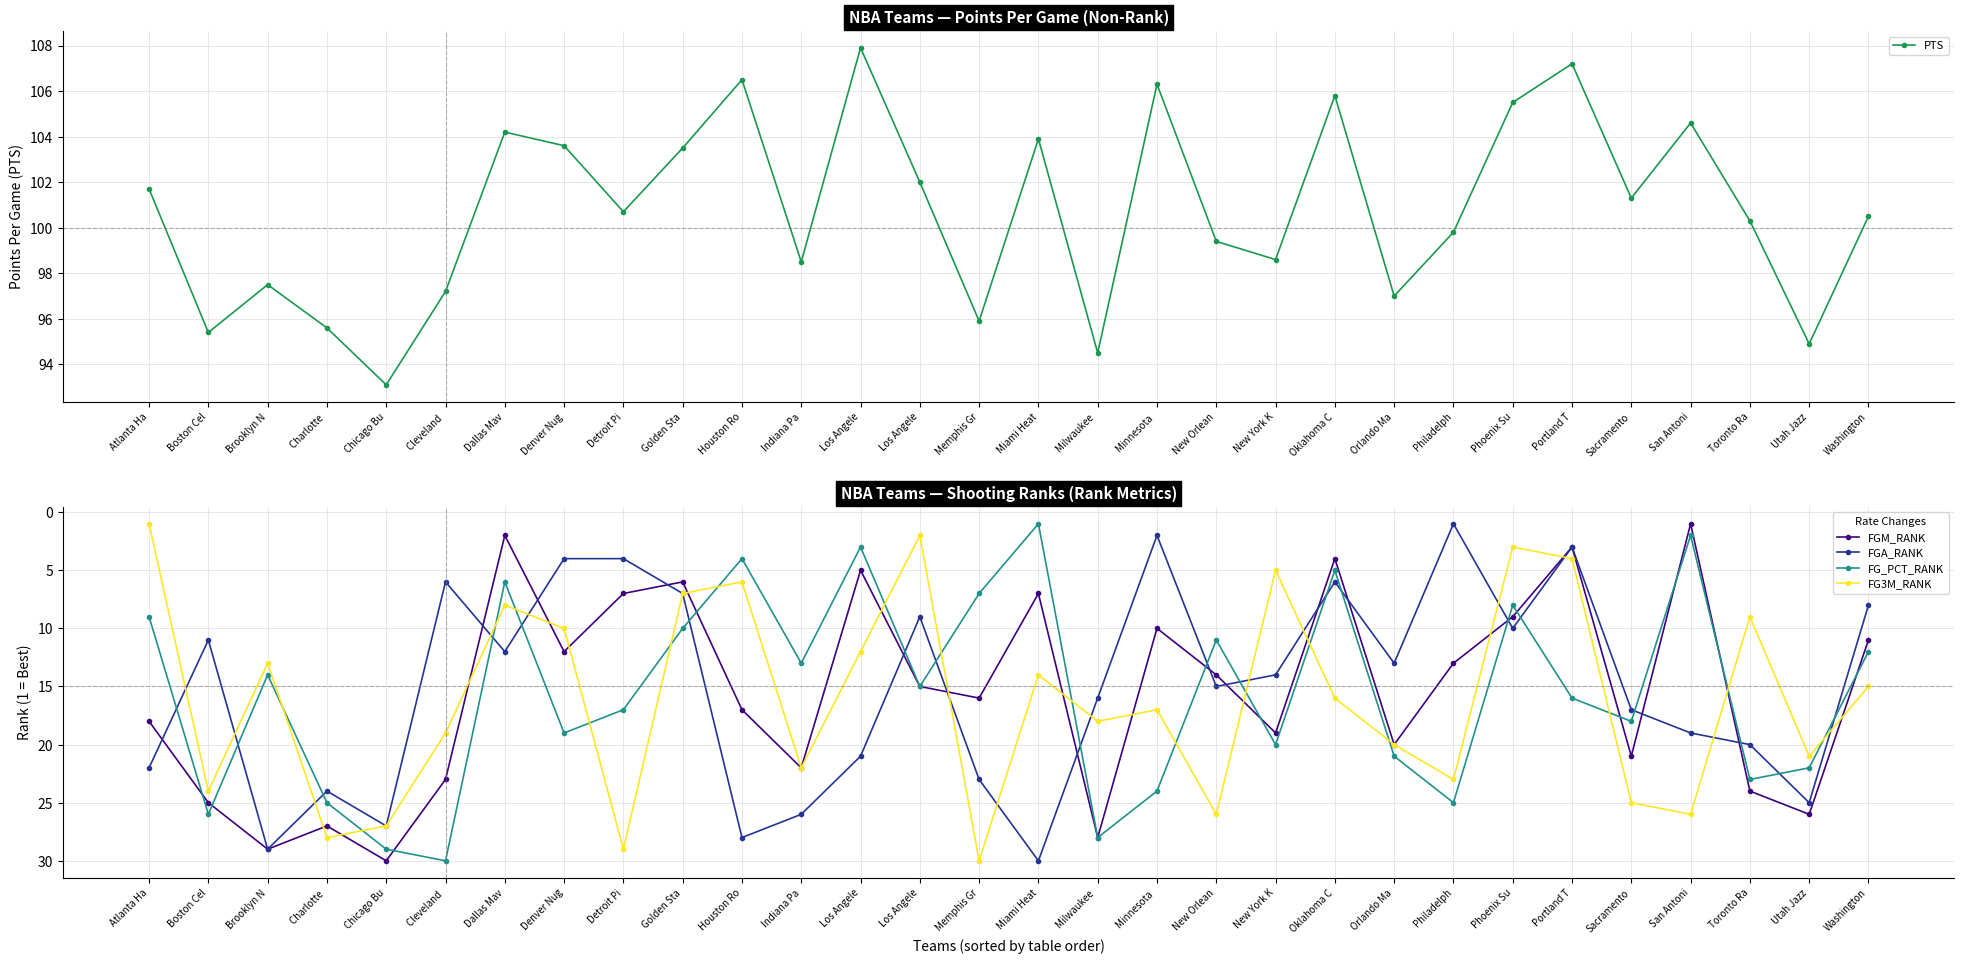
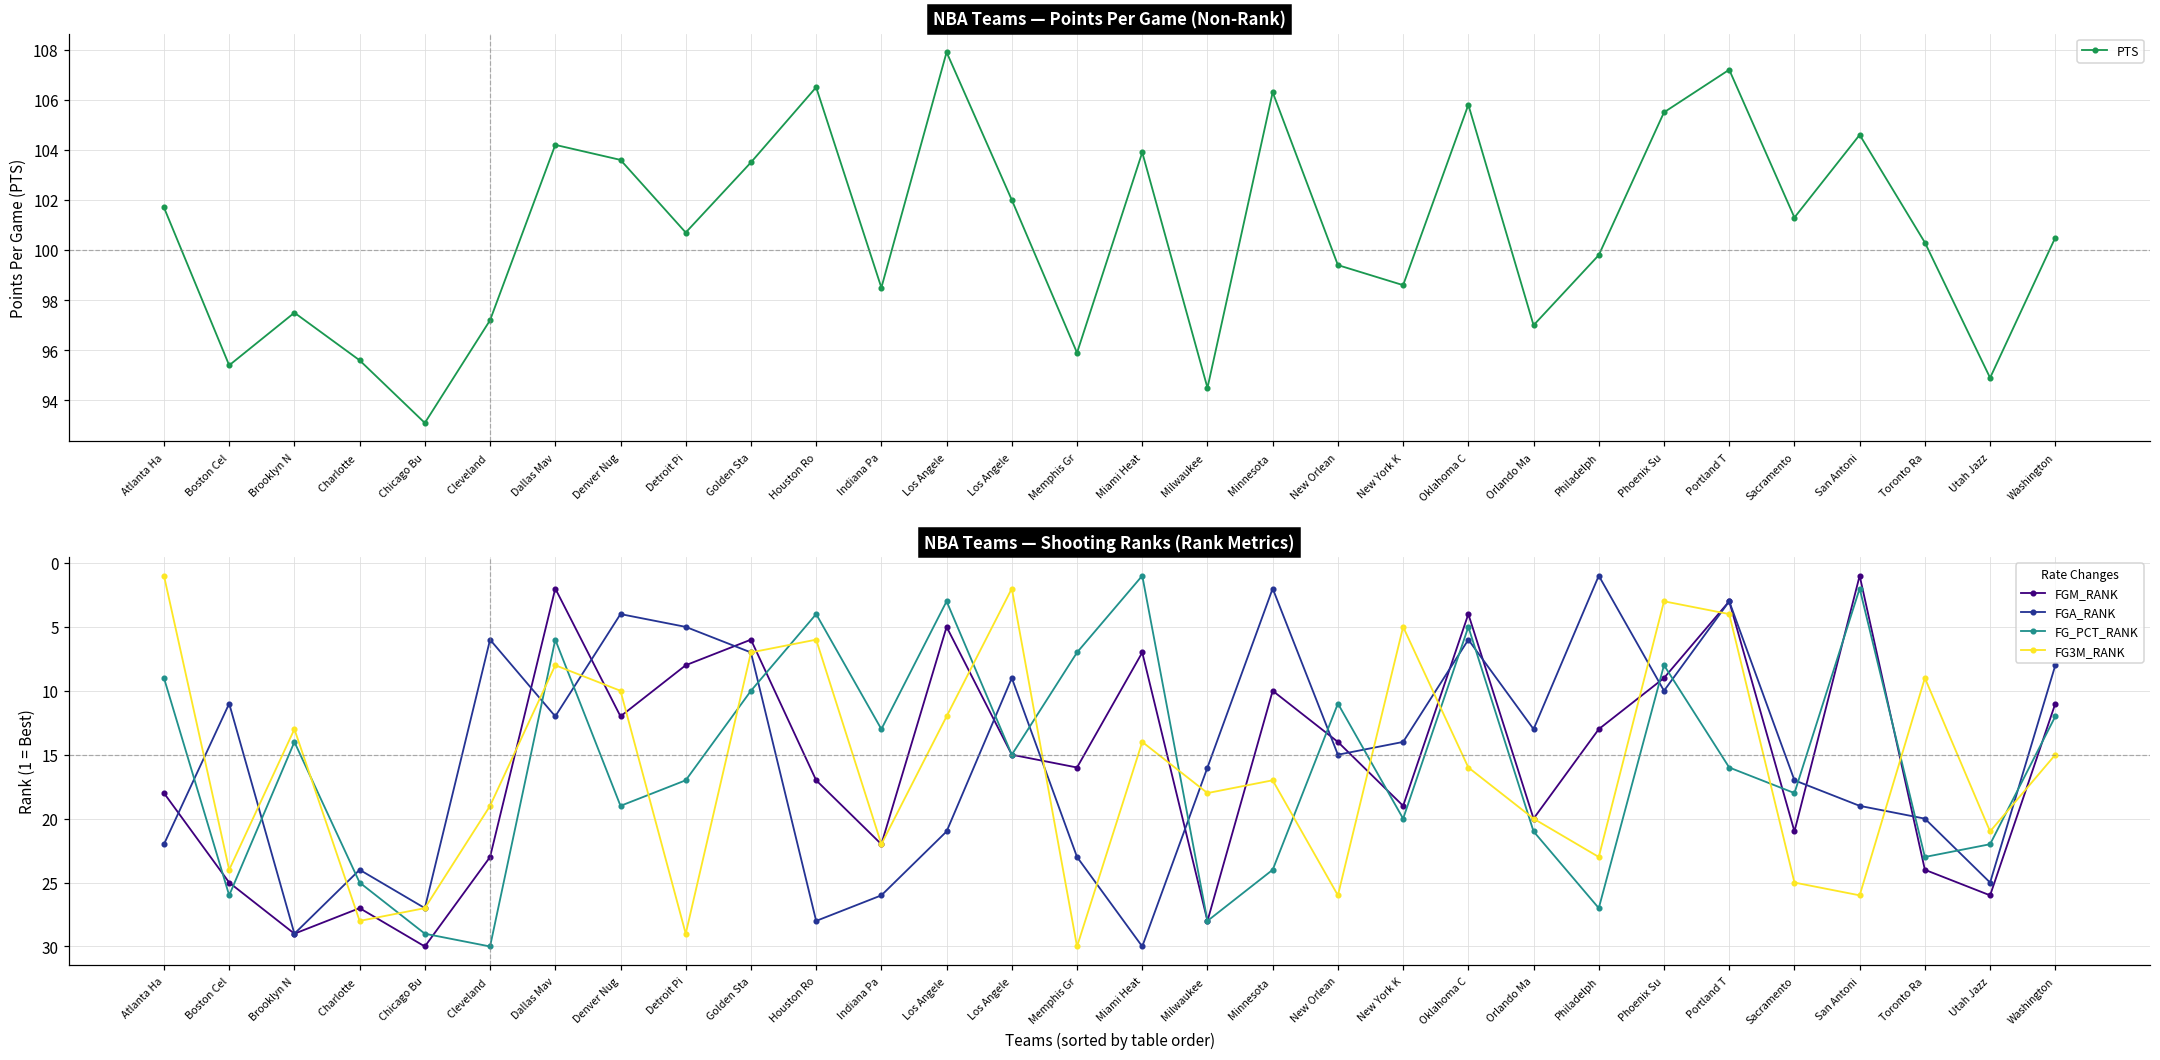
NBA Teams — Shooting Ranks (Rank Metrics), FGM_RANK, Detroit Pi: 7 -> 8
NBA Teams — Shooting Ranks (Rank Metrics), FGA_RANK, Detroit Pi: 4 -> 5
NBA Teams — Shooting Ranks (Rank Metrics), FG_PCT_RANK, Philadelph: 25 -> 27
